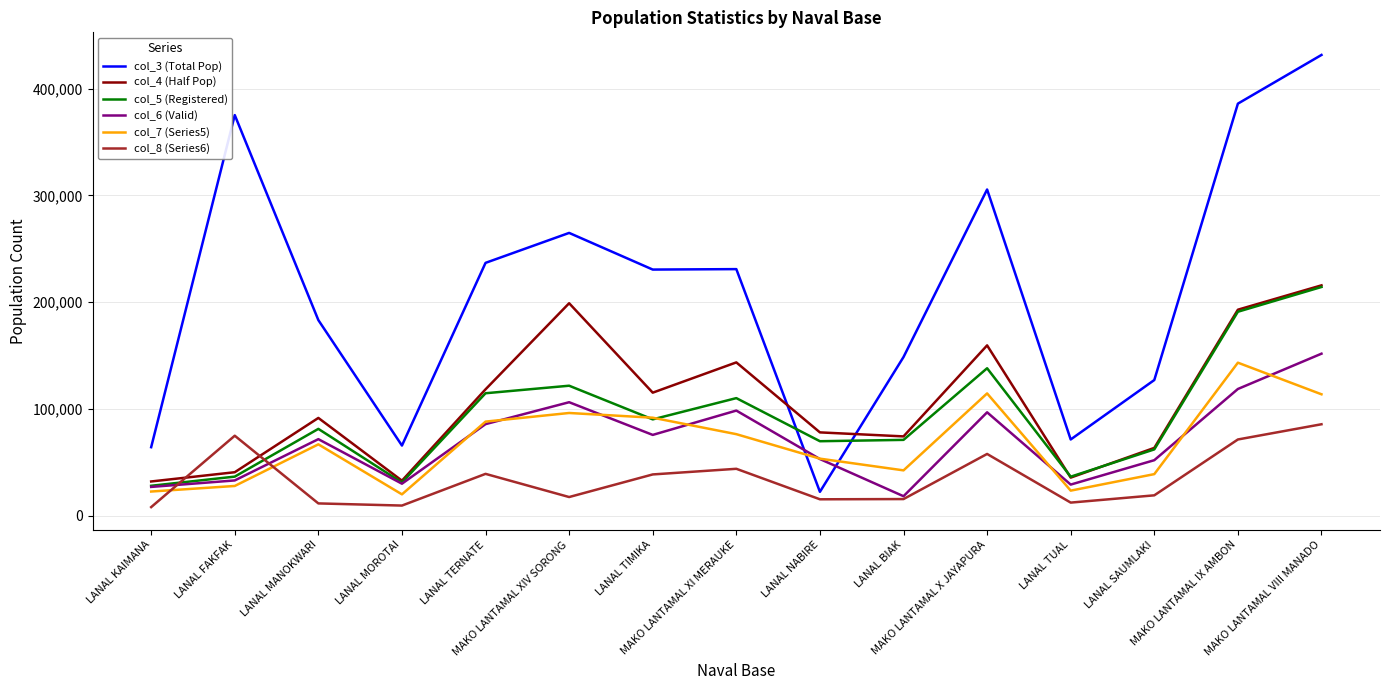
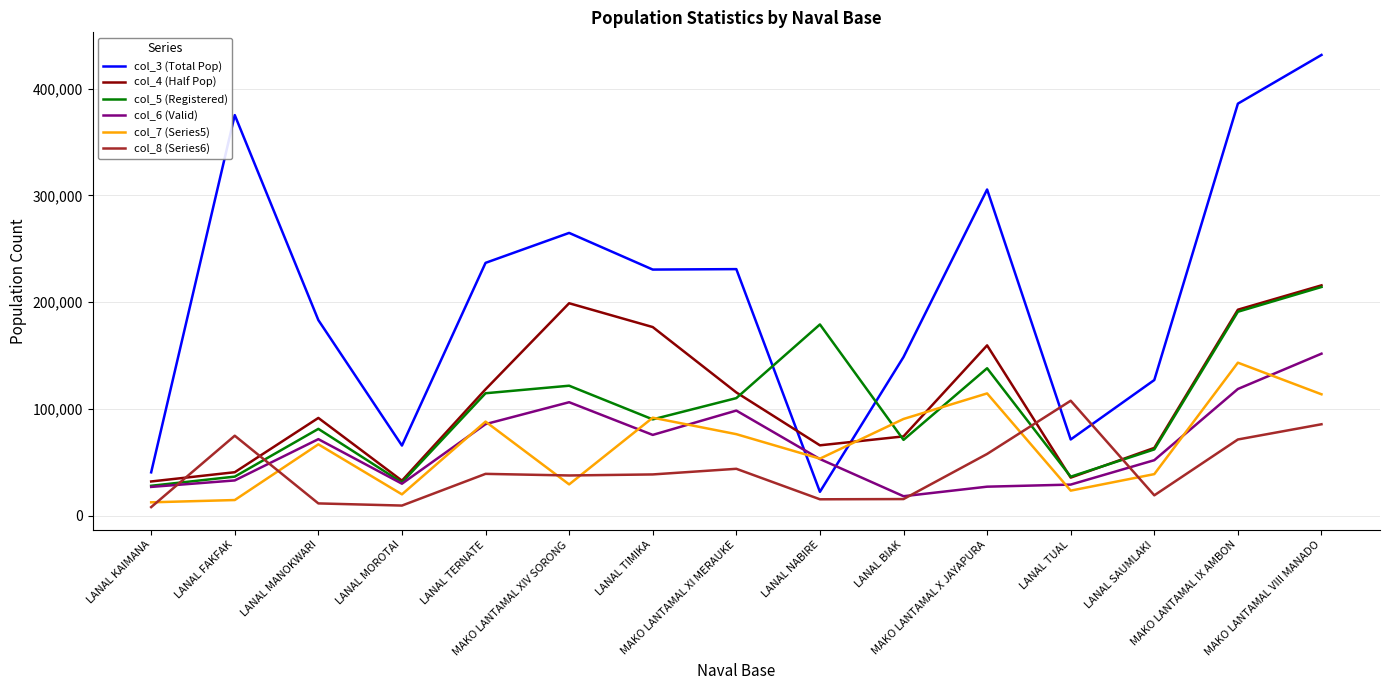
col_3 (Total Pop), LANAL KAIMANA: 64,000 -> 41,000
col_7 (Series5), LANAL KAIMANA: 23,000 -> 13,000
col_7 (Series5), LANAL FAKFAK: 28,000 -> 15,000
col_7 (Series5), MAKO LANTAMAL XIV SORONG: 96,000 -> 29,000
col_8 (Series6), MAKO LANTAMAL XIV SORONG: 18,000 -> 38,000
col_4 (Half Pop), LANAL TIMIKA: 115,000 -> 177,000
col_4 (Half Pop), MAKO LANTAMAL XI MERAUKE: 144,000 -> 116,000
col_4 (Half Pop), LANAL NABIRE: 78,000 -> 66,000
col_5 (Registered), LANAL NABIRE: 70,000 -> 179,000
col_7 (Series5), LANAL BIAK: 43,000 -> 91,000
col_6 (Valid), MAKO LANTAMAL X JAYAPURA: 97,000 -> 27,000
col_8 (Series6), LANAL TUAL: 12,000 -> 108,000
